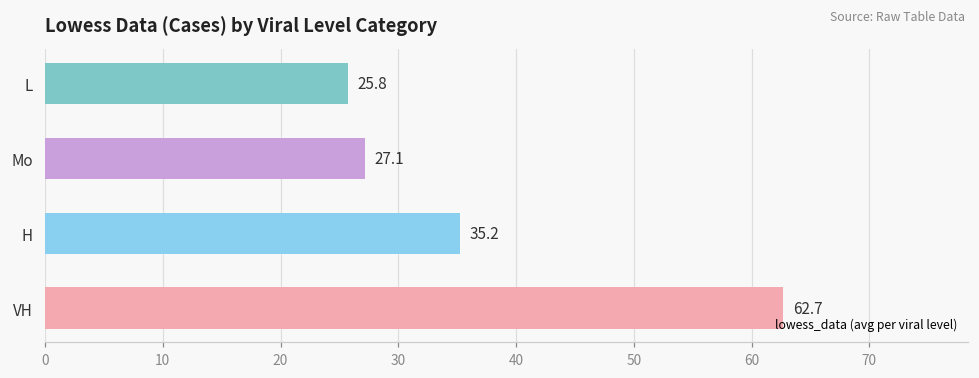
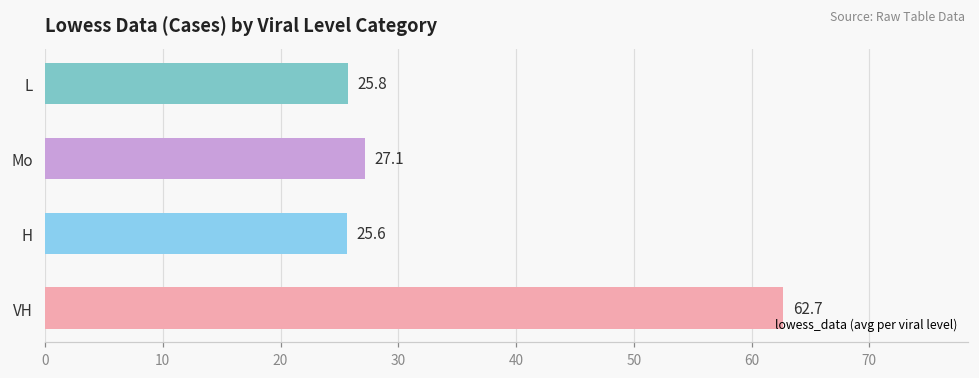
H: 35.2 -> 25.6
